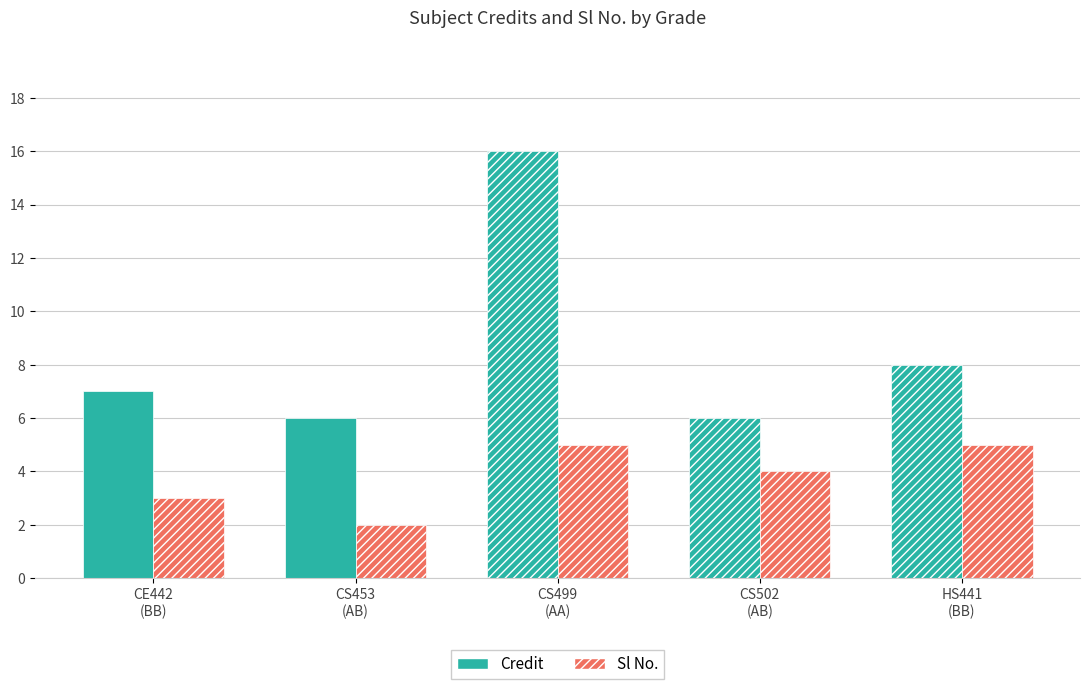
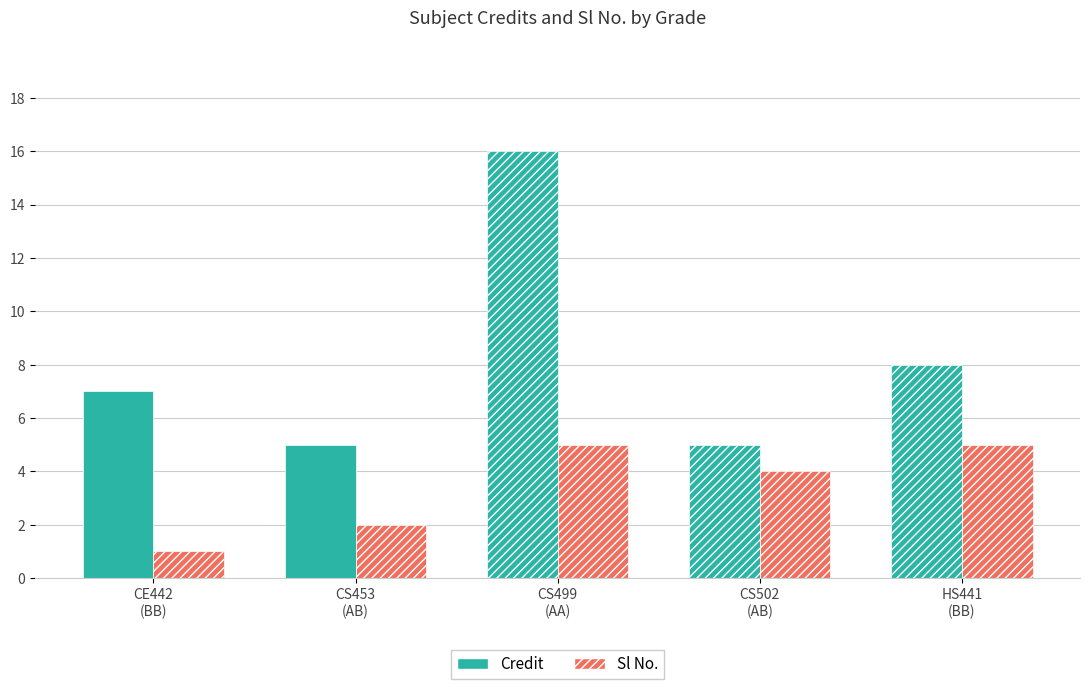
Sl No., CE442 (BB): 3 -> 1
Credit, CS453 (AB): 6 -> 5
Credit, CS502 (AB): 6 -> 5
